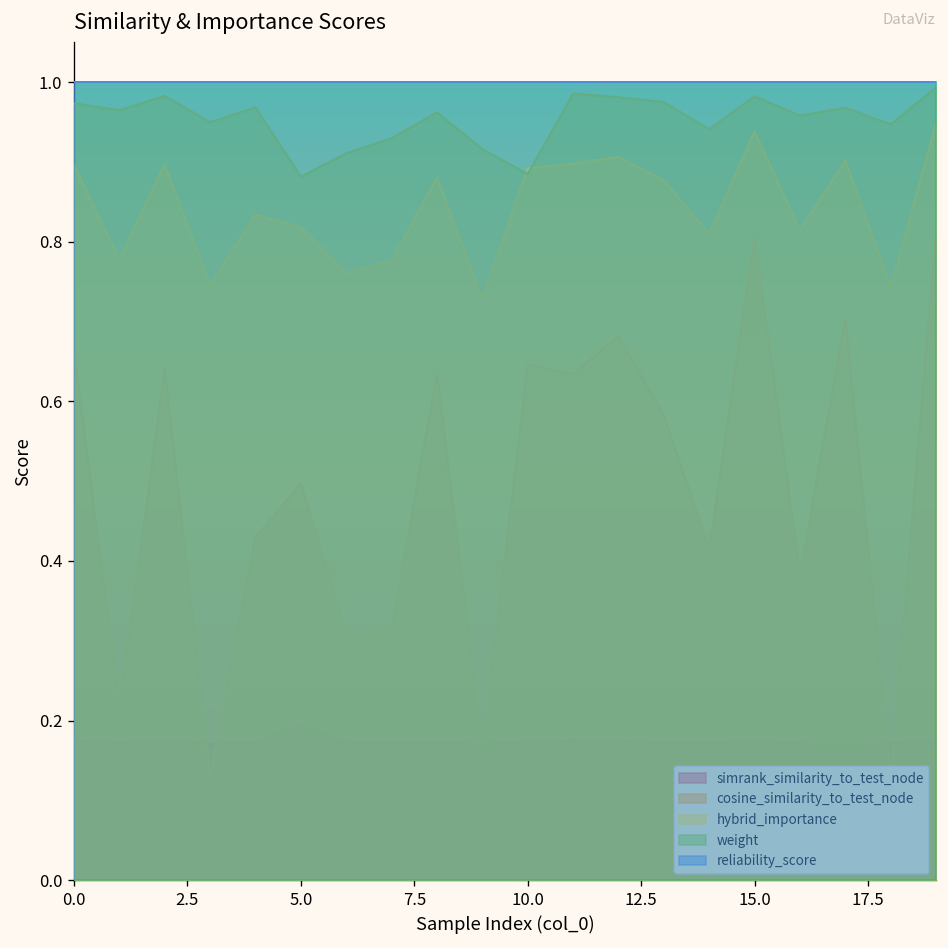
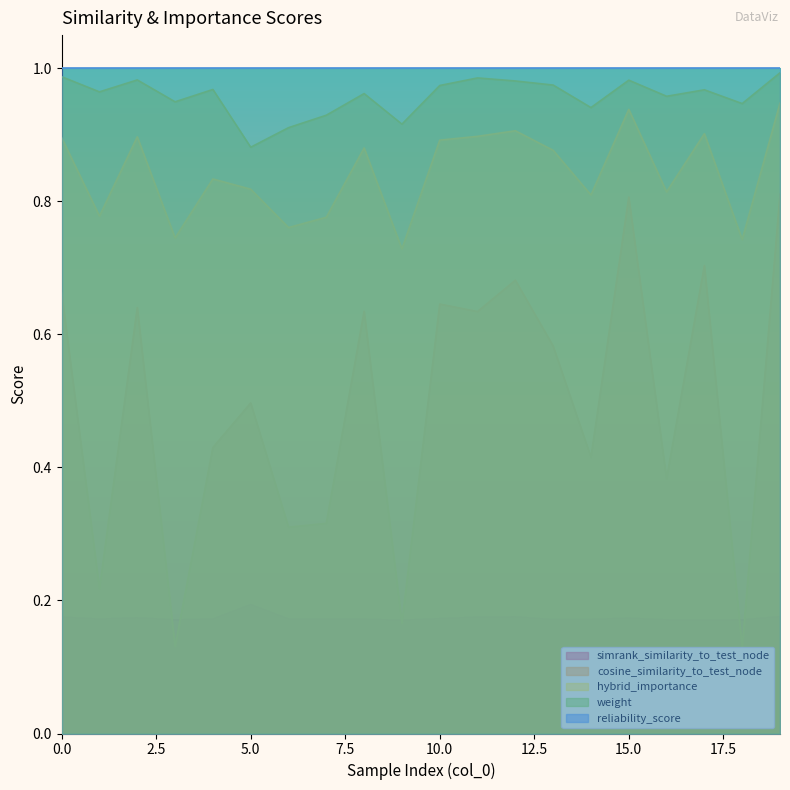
weight, 0.0: 0.97 -> 0.99
weight, 10.0: 0.88 -> 0.97
